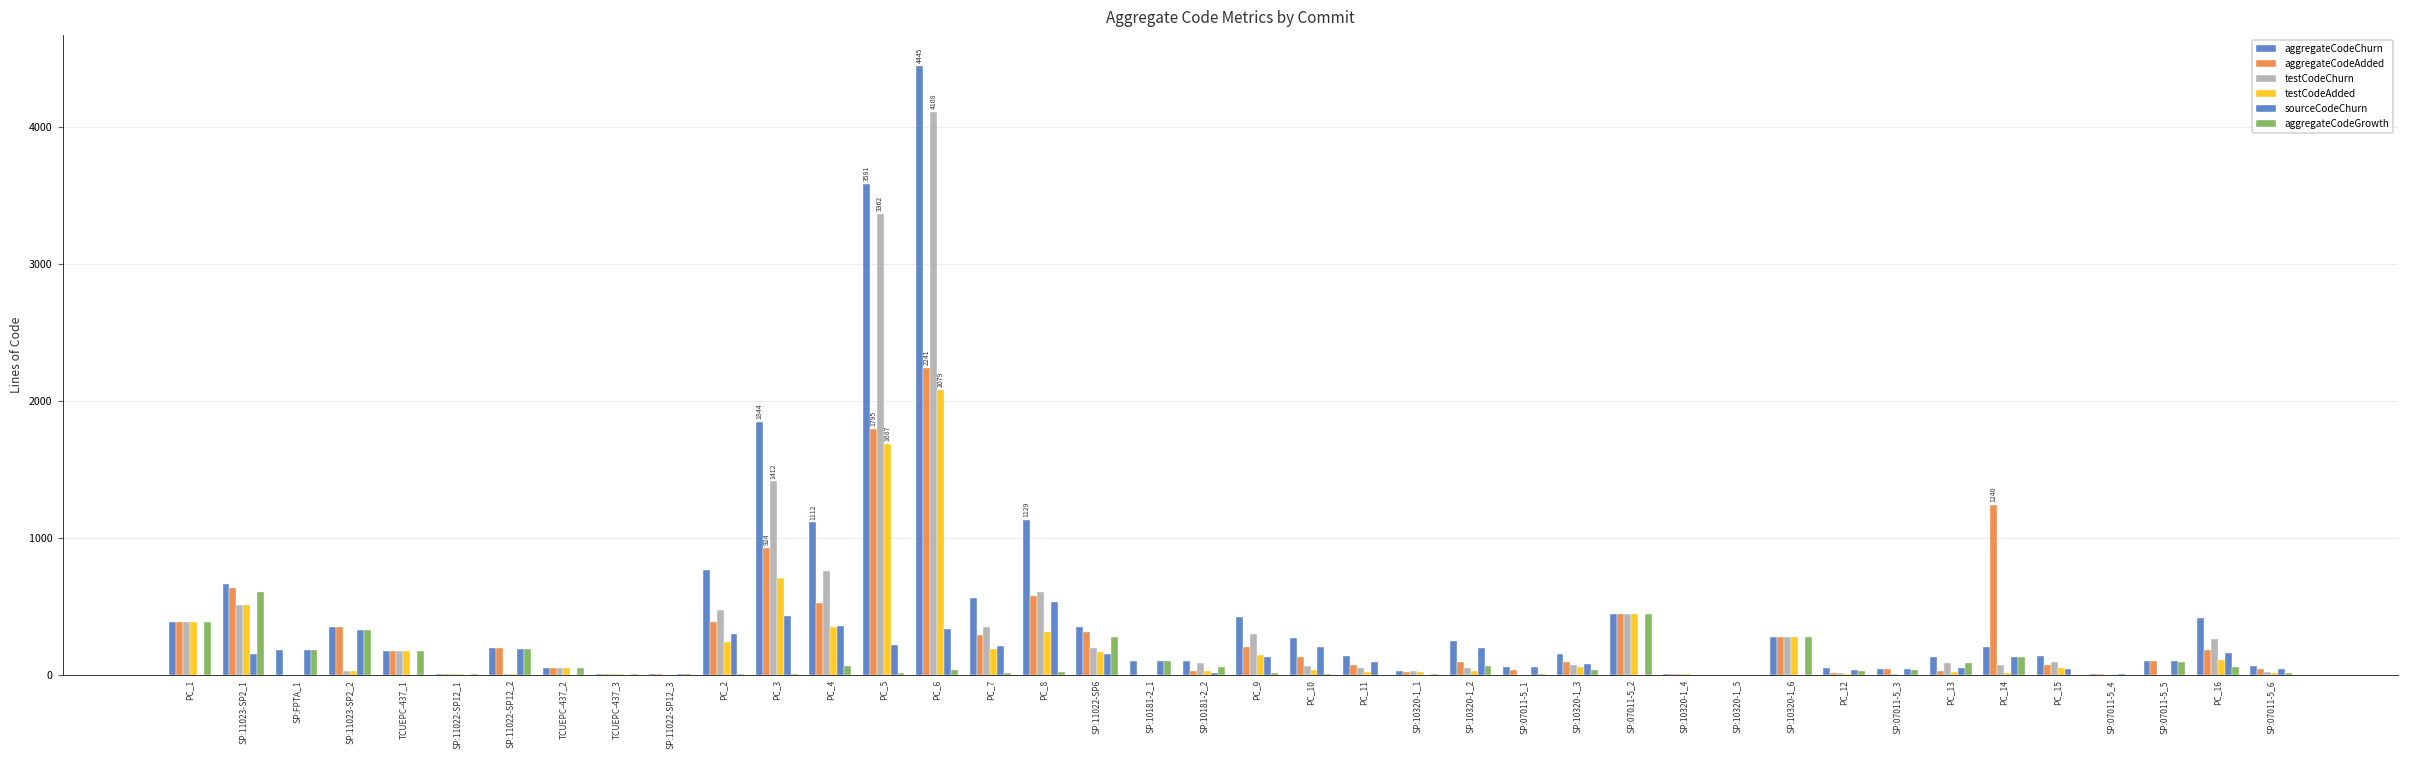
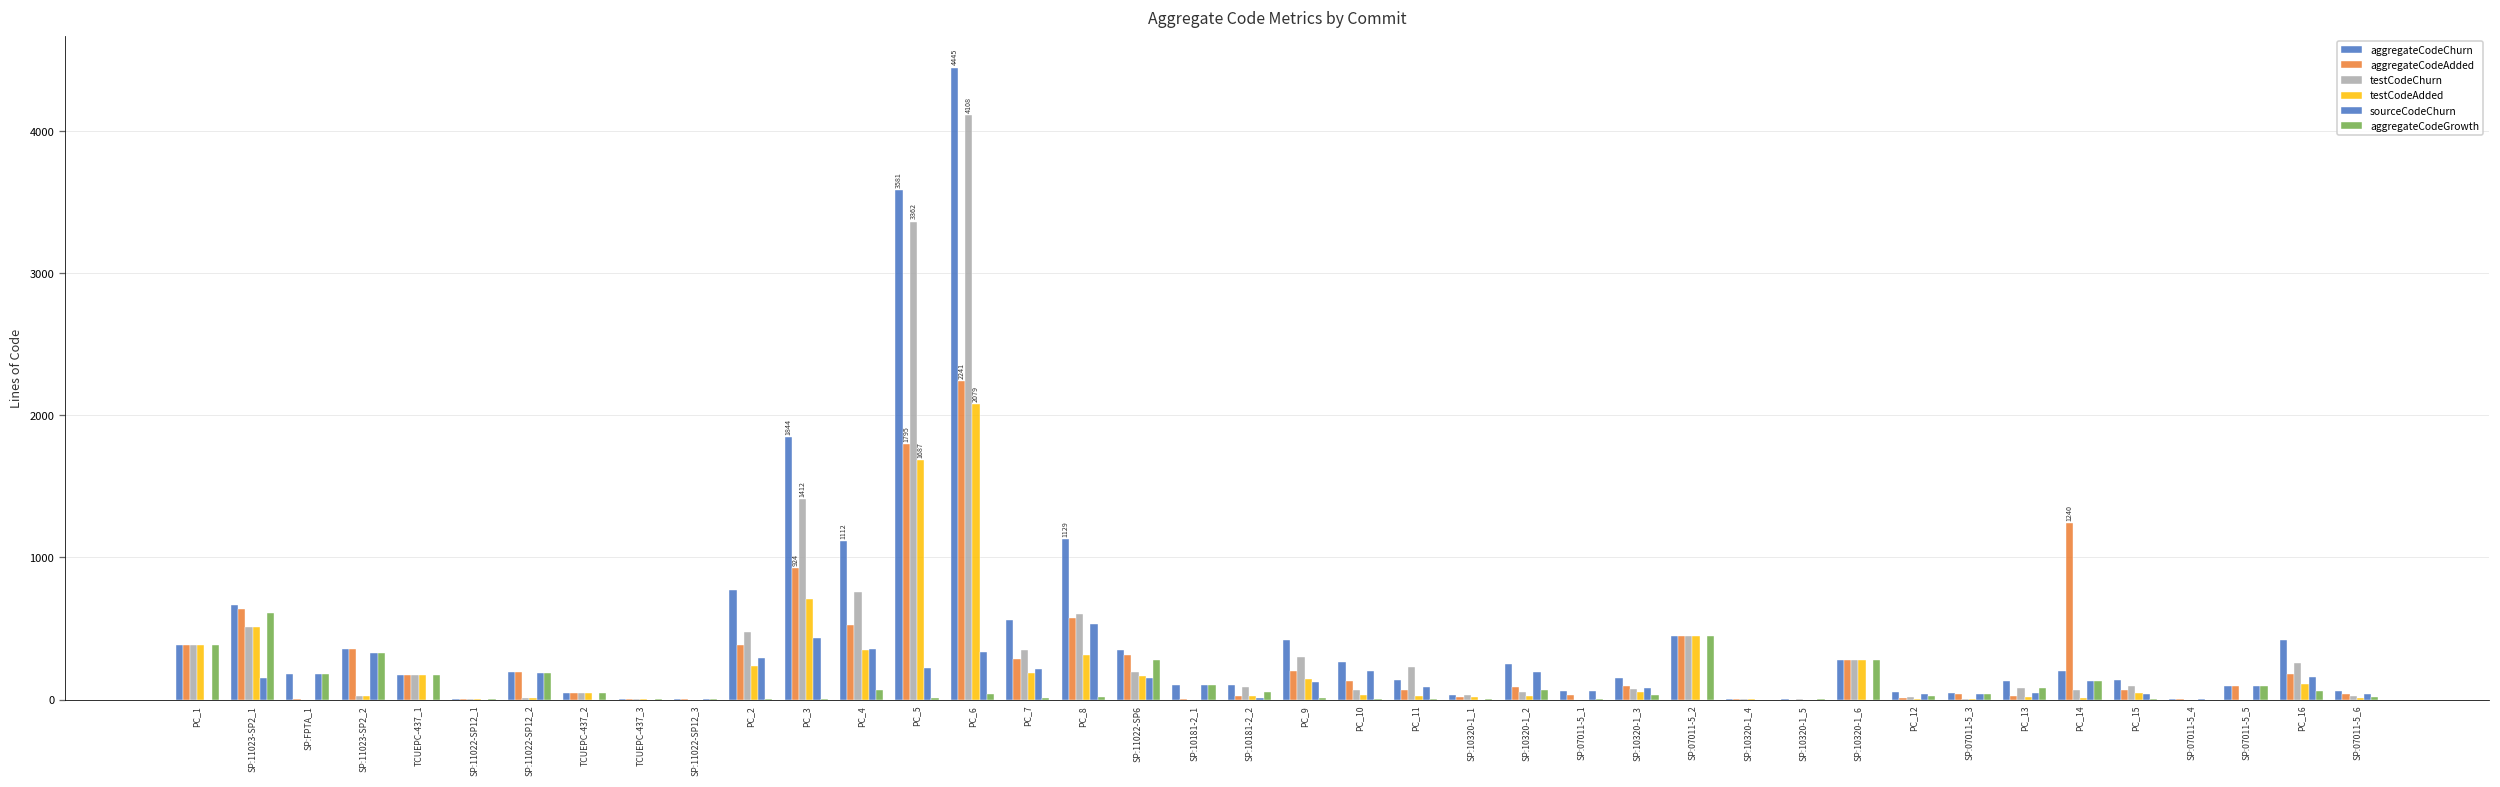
testCodeChurn, PC_11: 50 -> 230
